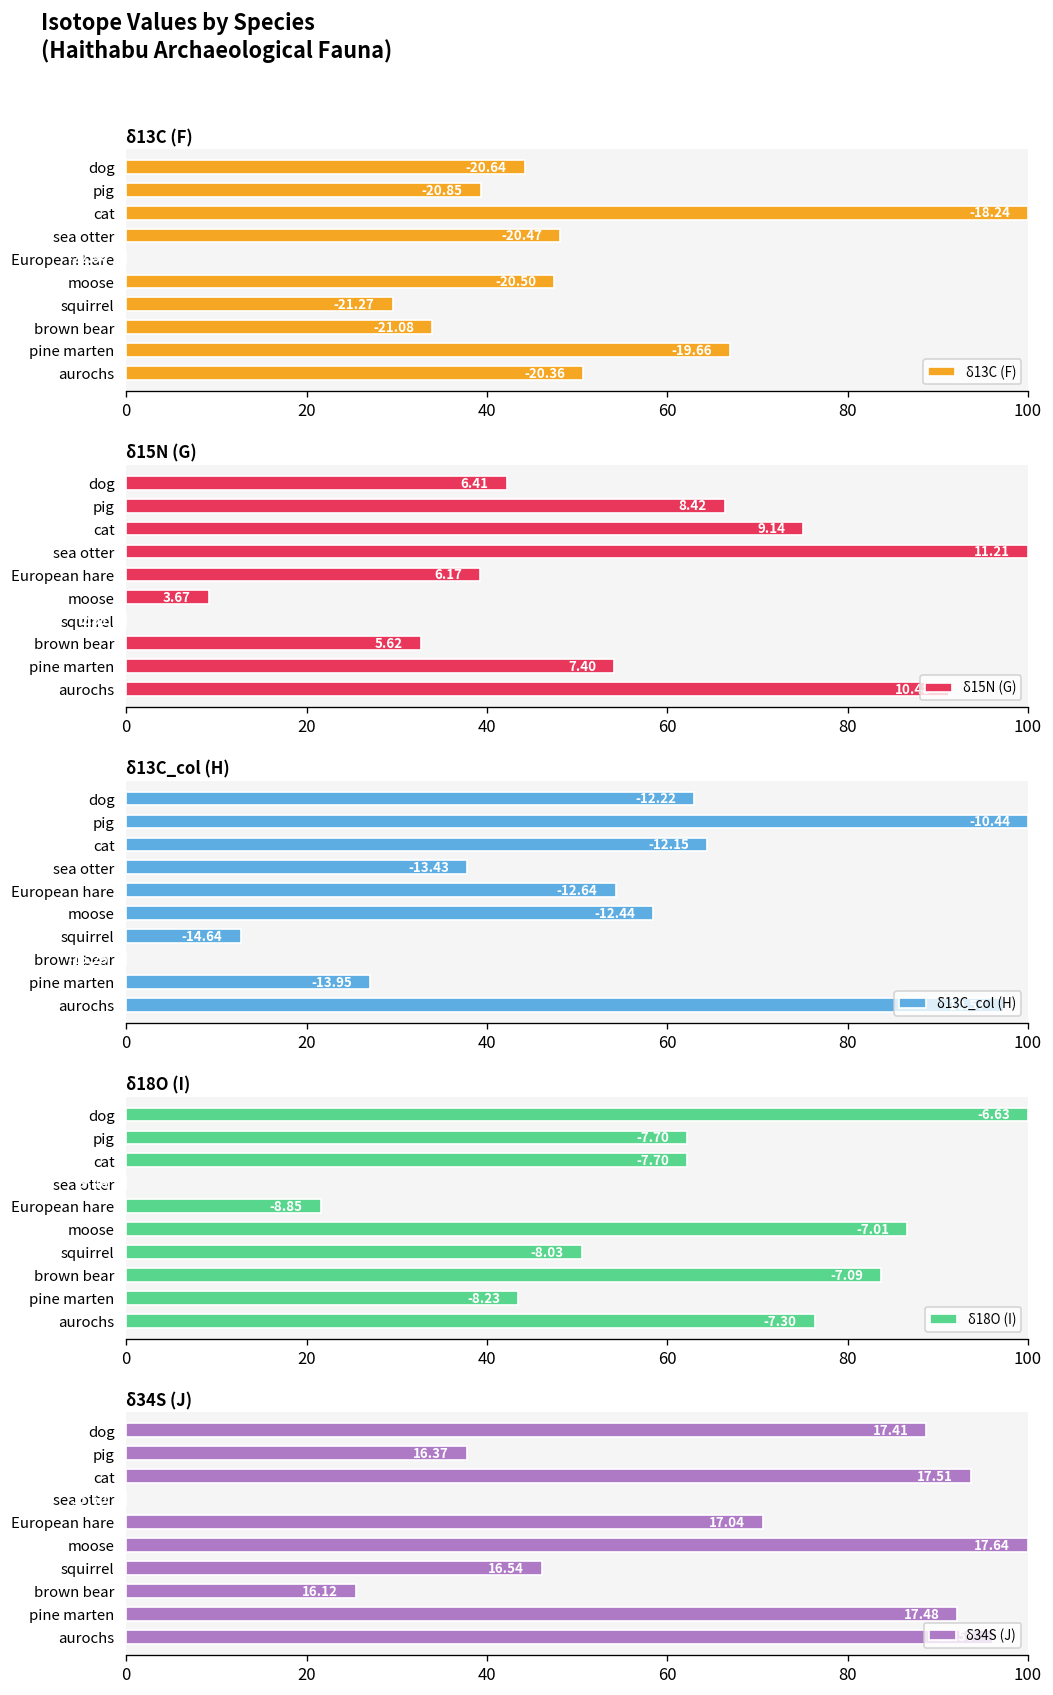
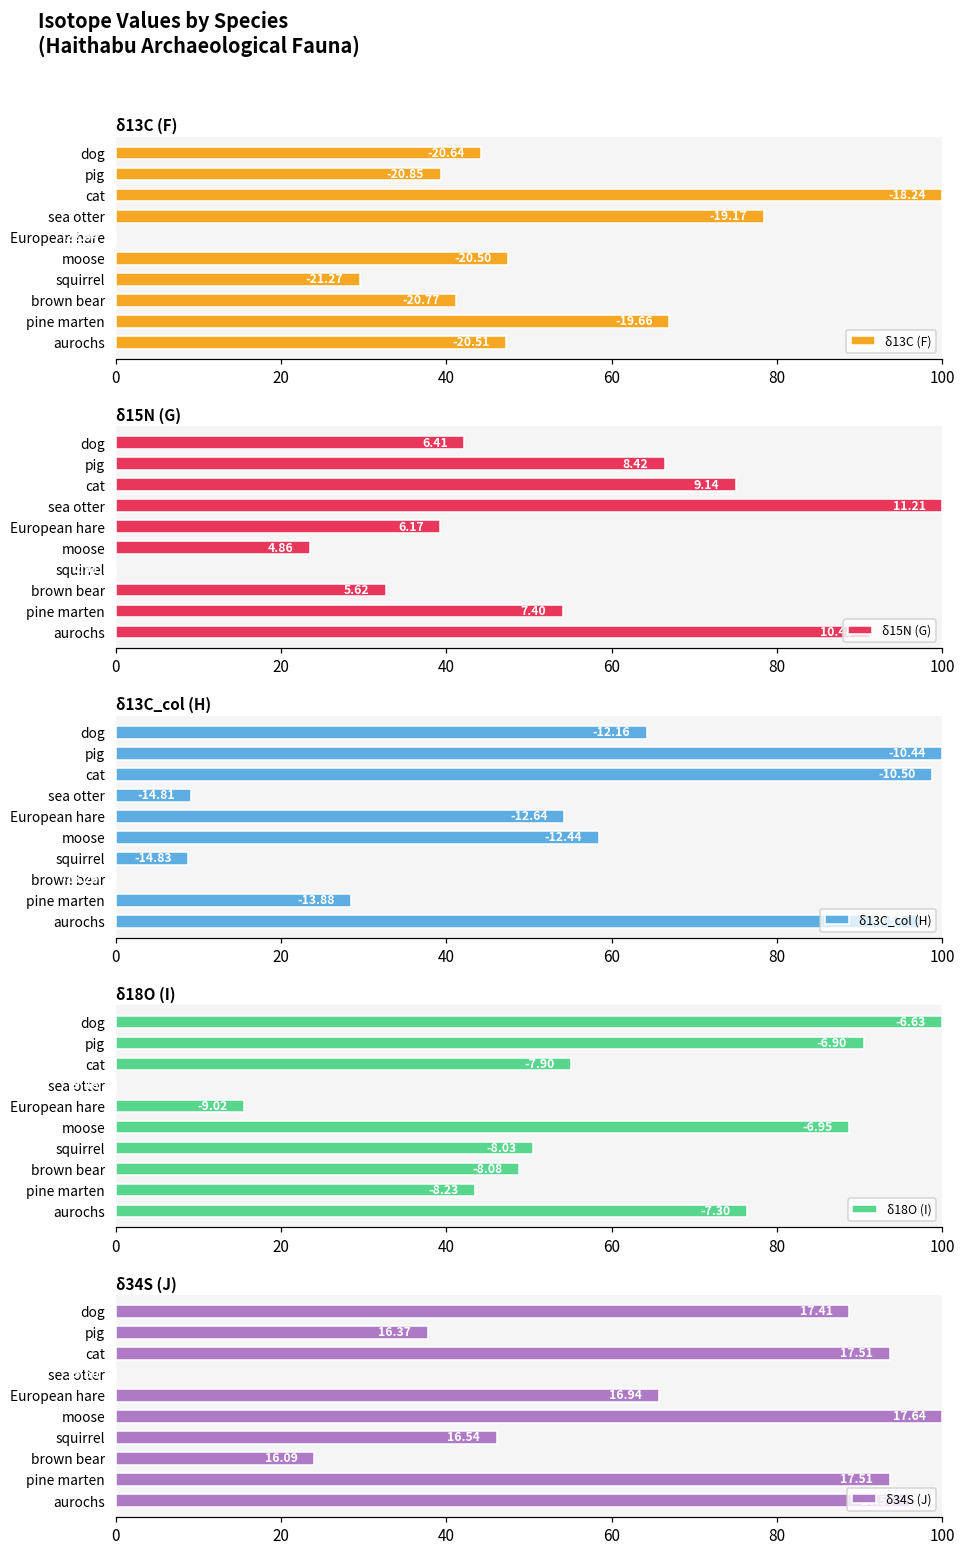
δ13C (F), sea otter: -20.47 -> -19.17
δ13C (F), brown bear: -21.08 -> -20.77
δ13C (F), aurochs: -20.36 -> -20.51
δ15N (G), moose: 3.67 -> 4.86
δ13C_col (H), dog: -12.22 -> -12.16
δ13C_col (H), cat: -12.15 -> -10.50
δ13C_col (H), sea otter: -13.43 -> -14.81
δ13C_col (H), squirrel: -14.64 -> -14.83
δ13C_col (H), pine marten: -13.95 -> -13.88
δ18O (I), pig: -7.70 -> -6.90
δ18O (I), cat: -7.70 -> -7.90
δ18O (I), European hare: -8.85 -> -9.02
δ18O (I), moose: -7.01 -> -6.95
δ18O (I), brown bear: -7.09 -> -8.08
δ34S (J), European hare: 17.04 -> 16.94
δ34S (J), brown bear: 16.12 -> 16.09
δ34S (J), pine marten: 17.48 -> 17.51
